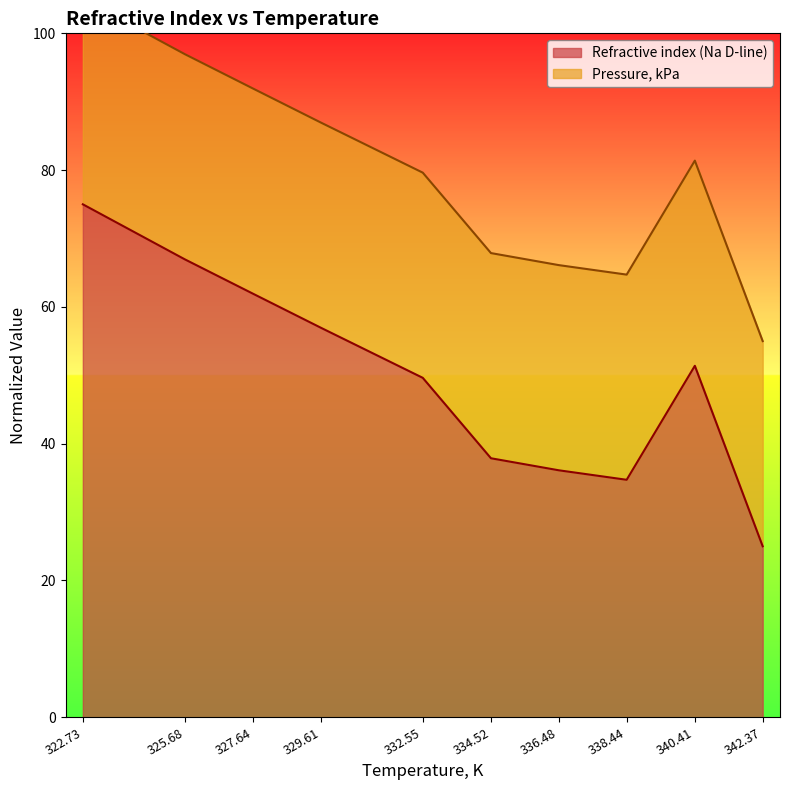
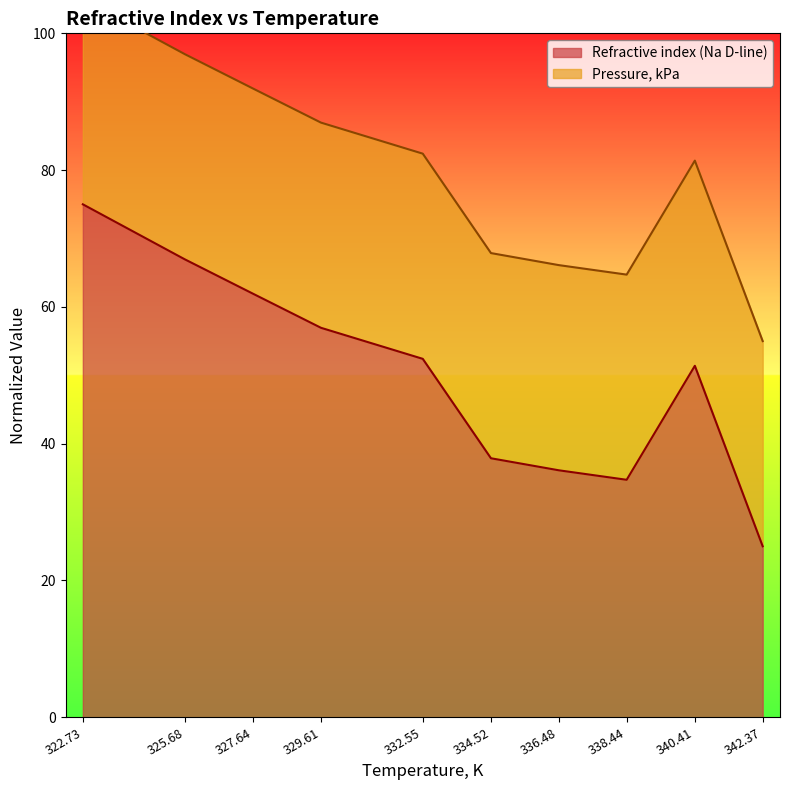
Refractive index (Na D-line), 332.55: 50 -> 52
